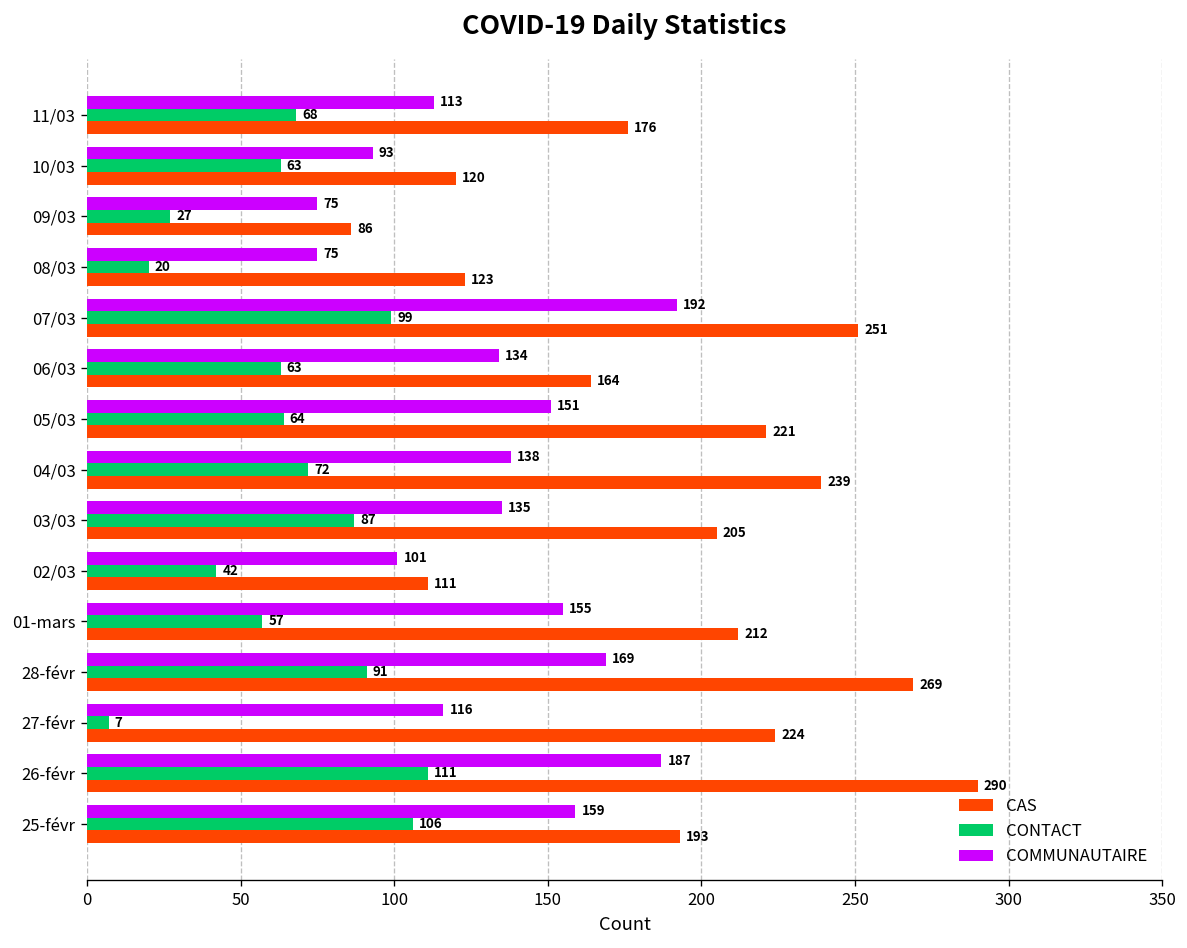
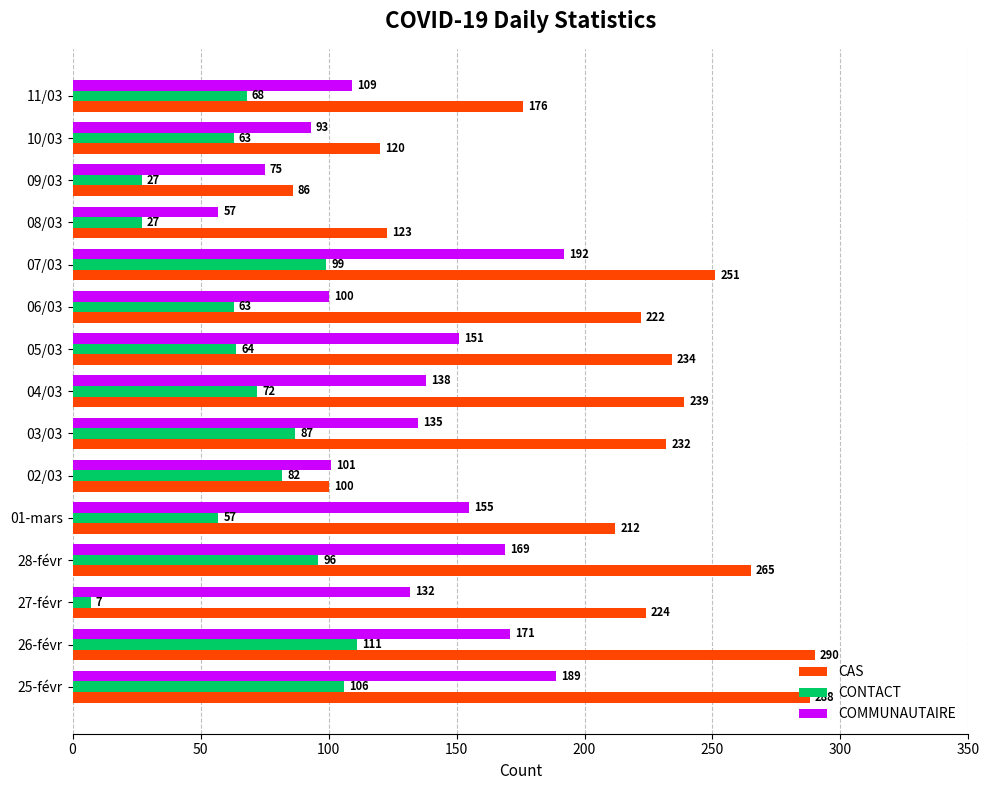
COMMUNAUTAIRE, 11/03: 113 -> 109
COMMUNAUTAIRE, 08/03: 75 -> 57
CONTACT, 08/03: 20 -> 27
COMMUNAUTAIRE, 06/03: 134 -> 100
CAS, 06/03: 164 -> 222
CAS, 05/03: 221 -> 234
CAS, 03/03: 205 -> 232
CONTACT, 02/03: 42 -> 82
CAS, 02/03: 111 -> 100
CONTACT, 28-févr: 91 -> 96
CAS, 28-févr: 269 -> 265
COMMUNAUTAIRE, 27-févr: 116 -> 132
COMMUNAUTAIRE, 26-févr: 187 -> 171
COMMUNAUTAIRE, 25-févr: 159 -> 189
CAS, 25-févr: 193 -> 288
